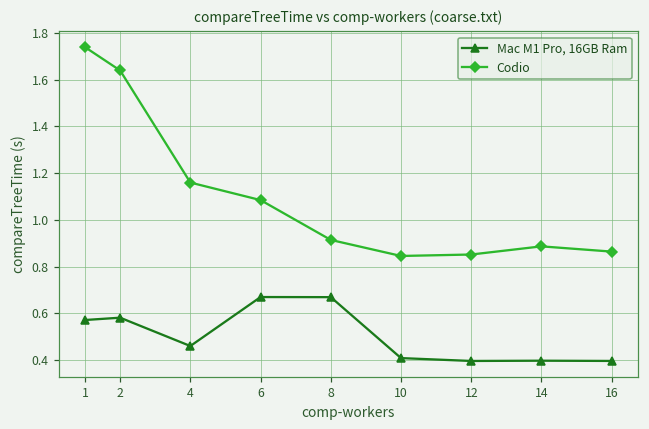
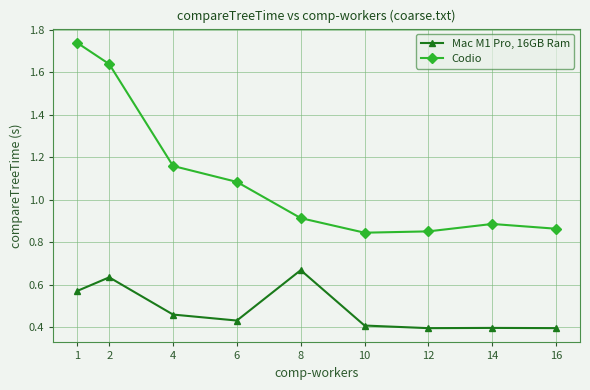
Mac M1 Pro, 16GB Ram, 2: 0.58 -> 0.64
Mac M1 Pro, 16GB Ram, 6: 0.67 -> 0.43
